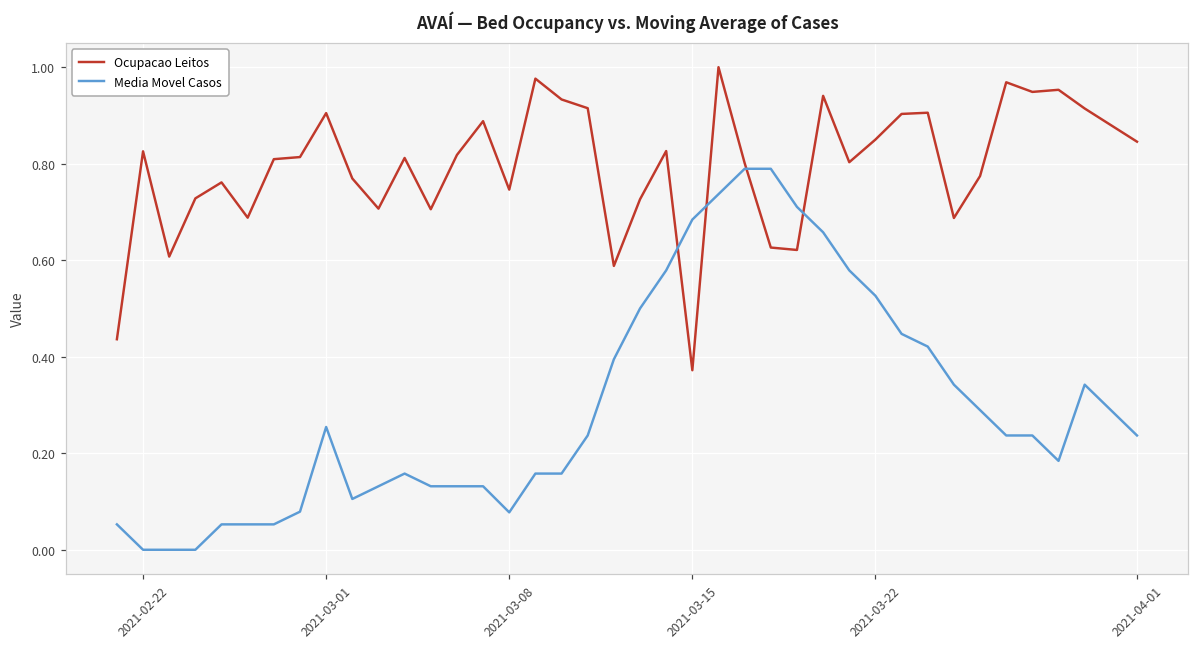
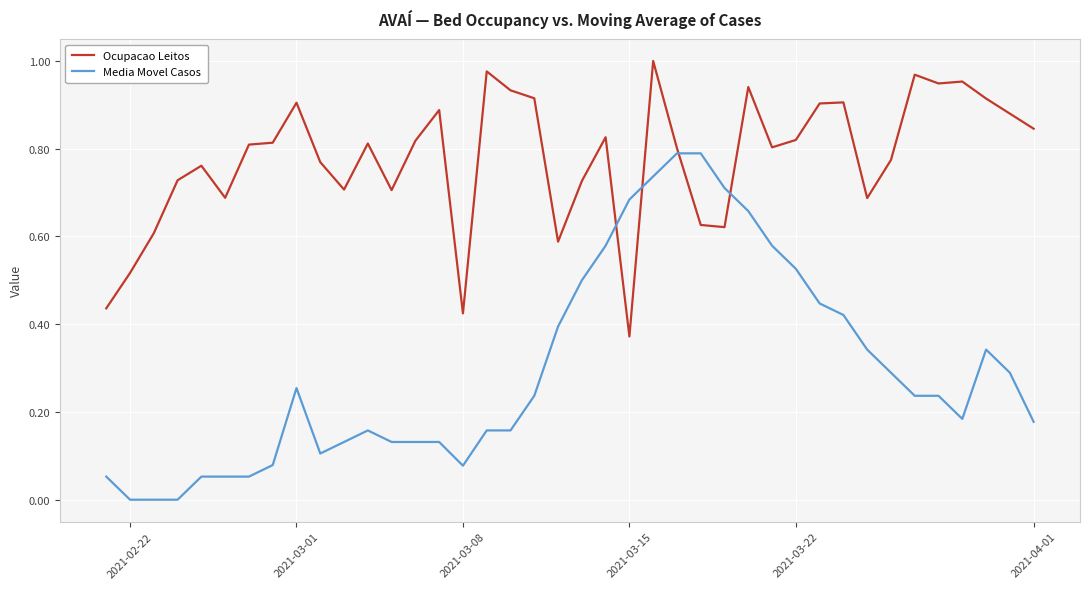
Ocupacao Leitos, 2021-02-22: 0.83 -> 0.52
Ocupacao Leitos, 2021-03-08: 0.75 -> 0.42
Ocupacao Leitos, 2021-03-22: 0.85 -> 0.82
Media Movel Casos, 2021-04-01: 0.24 -> 0.18
